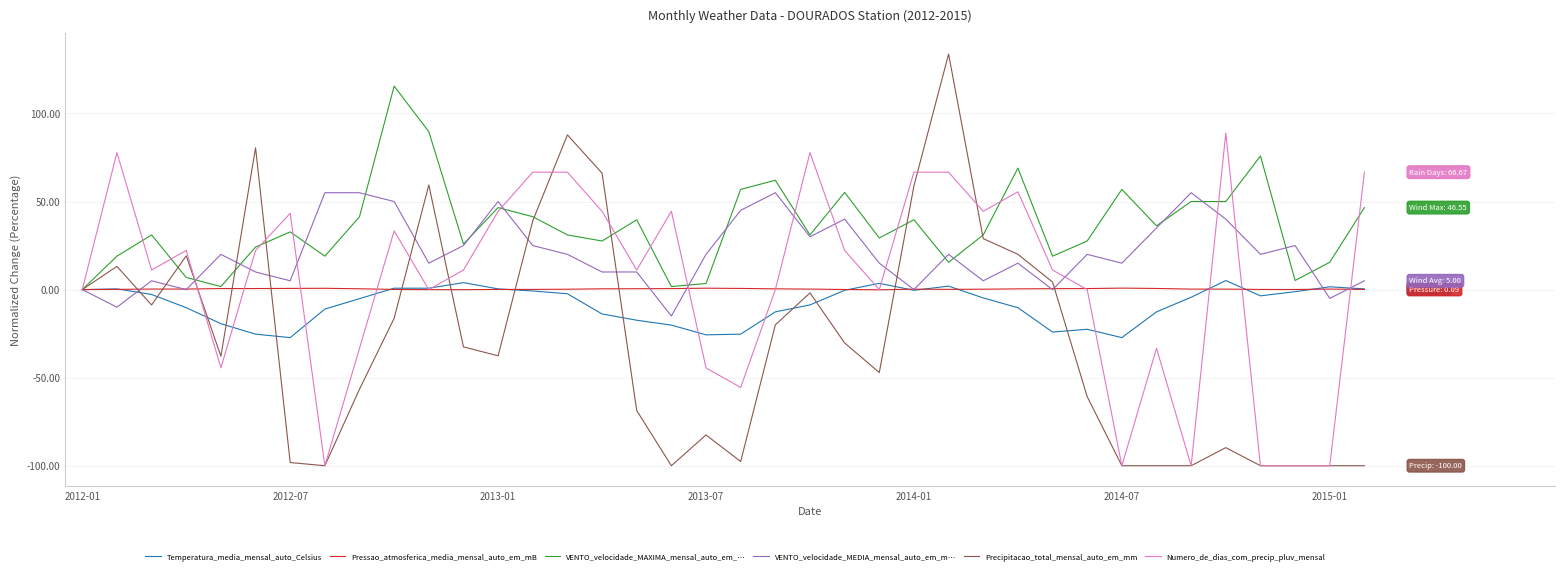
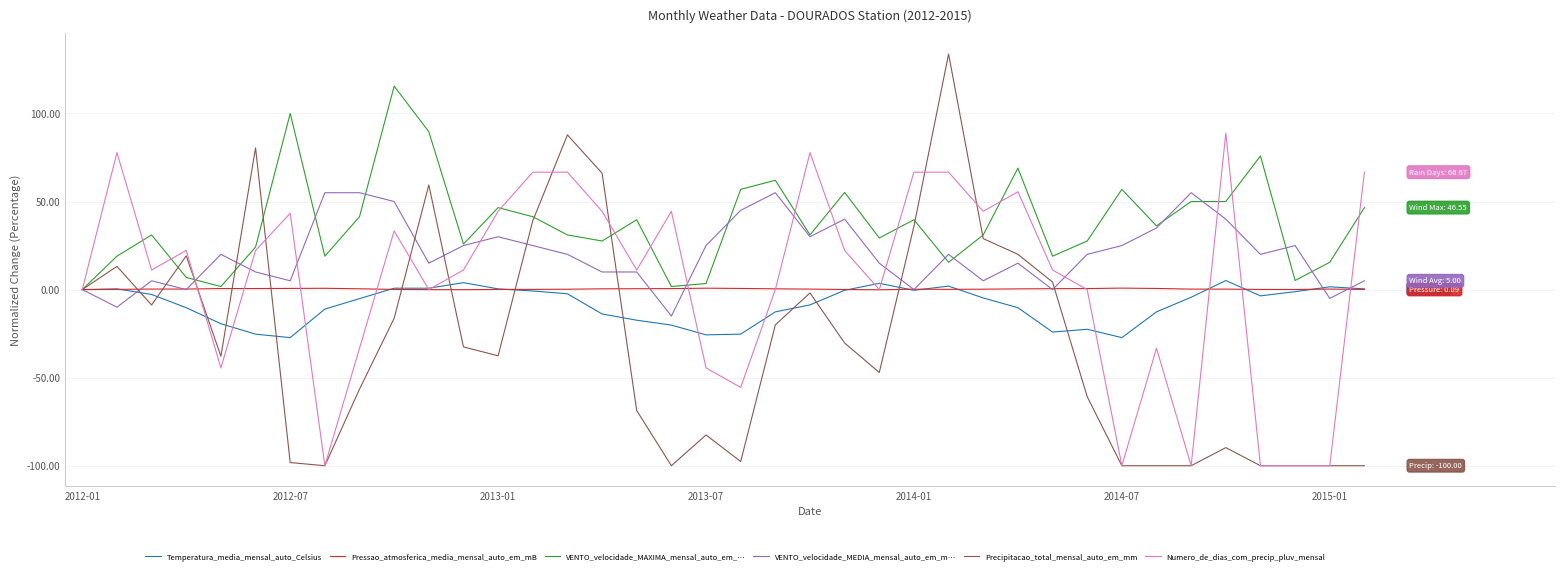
VENTO_velocidade_MAXIMA_mensal_auto_em_…, 2012-07: 33 -> 100
VENTO_velocidade_MEDIA_mensal_auto_em_m…, 2013-01: 50 -> 30
VENTO_velocidade_MEDIA_mensal_auto_em_m…, 2013-07: 20 -> 25
Precipitacao_total_mensal_auto_em_mm, 2014-01: 59 -> 36
VENTO_velocidade_MEDIA_mensal_auto_em_m…, 2014-07: 15 -> 25
